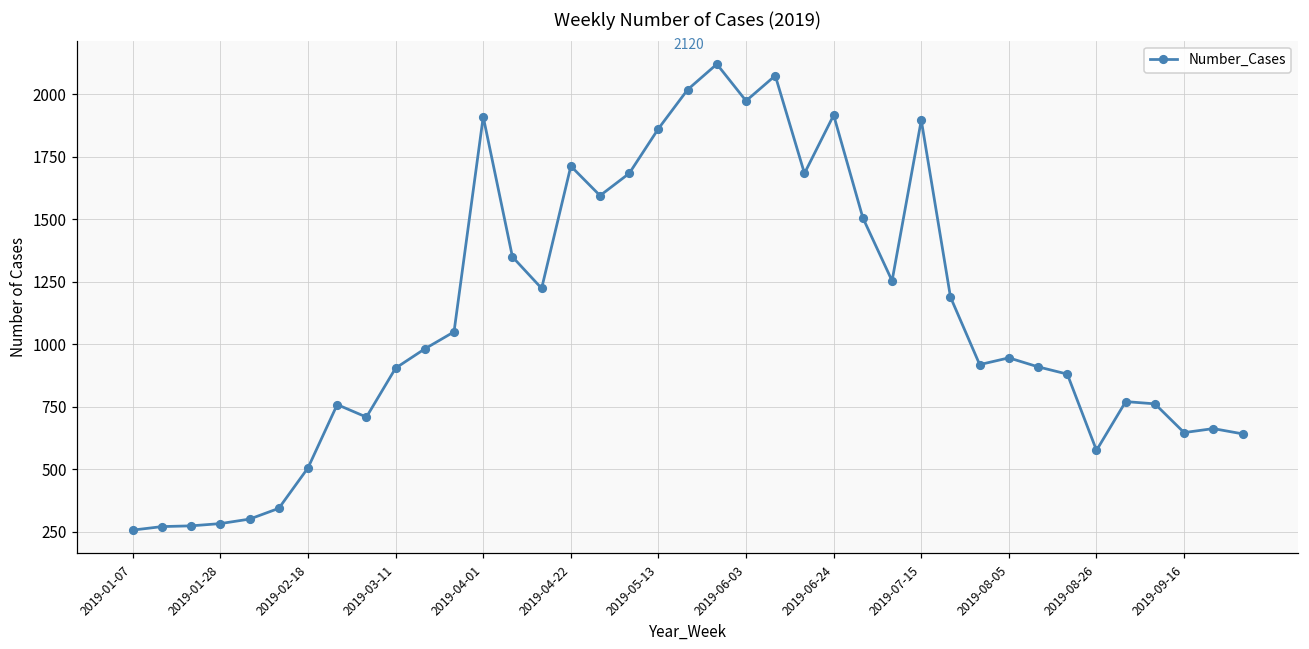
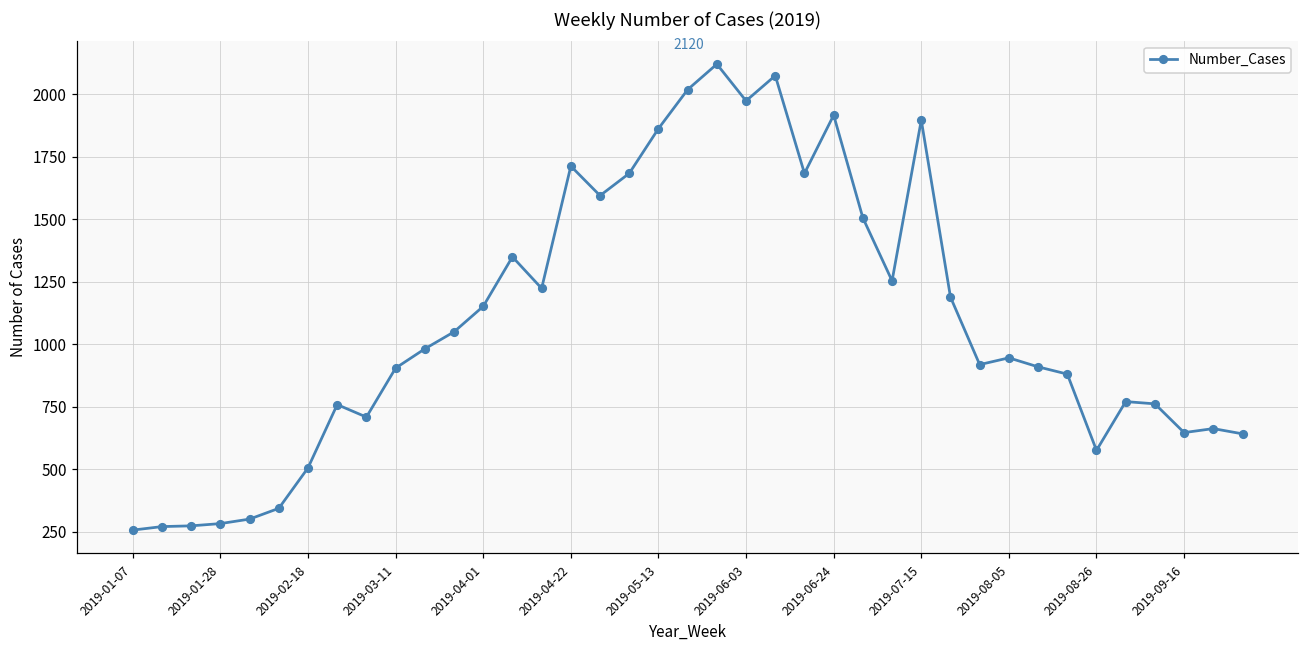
2019-04-01: 1910 -> 1150
